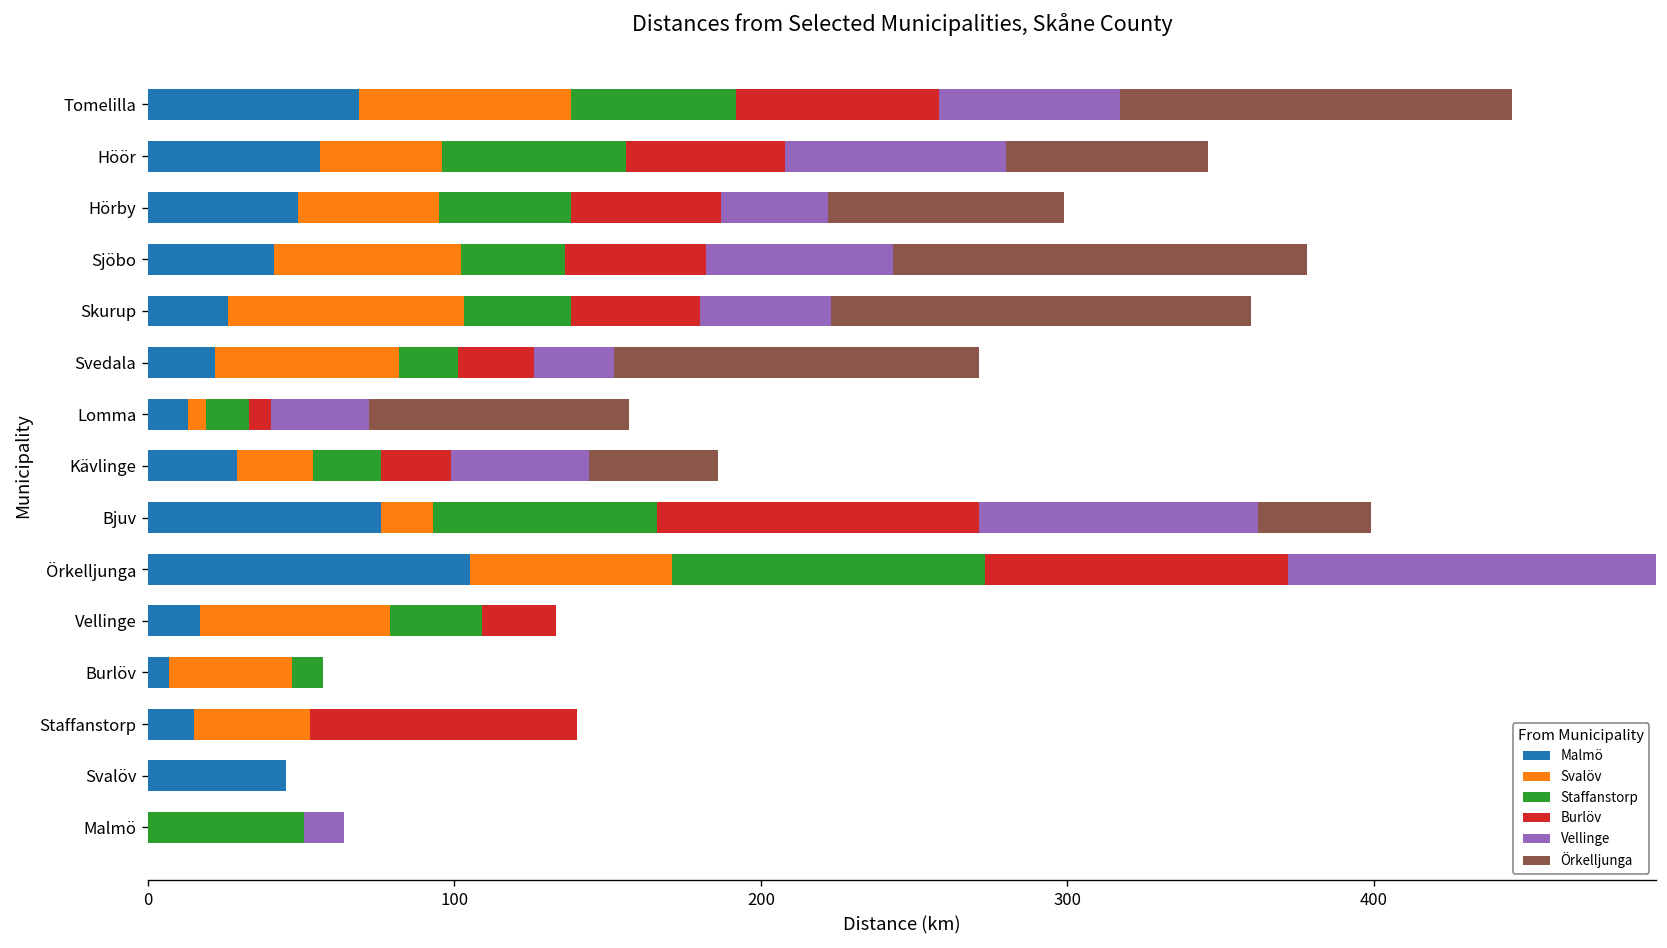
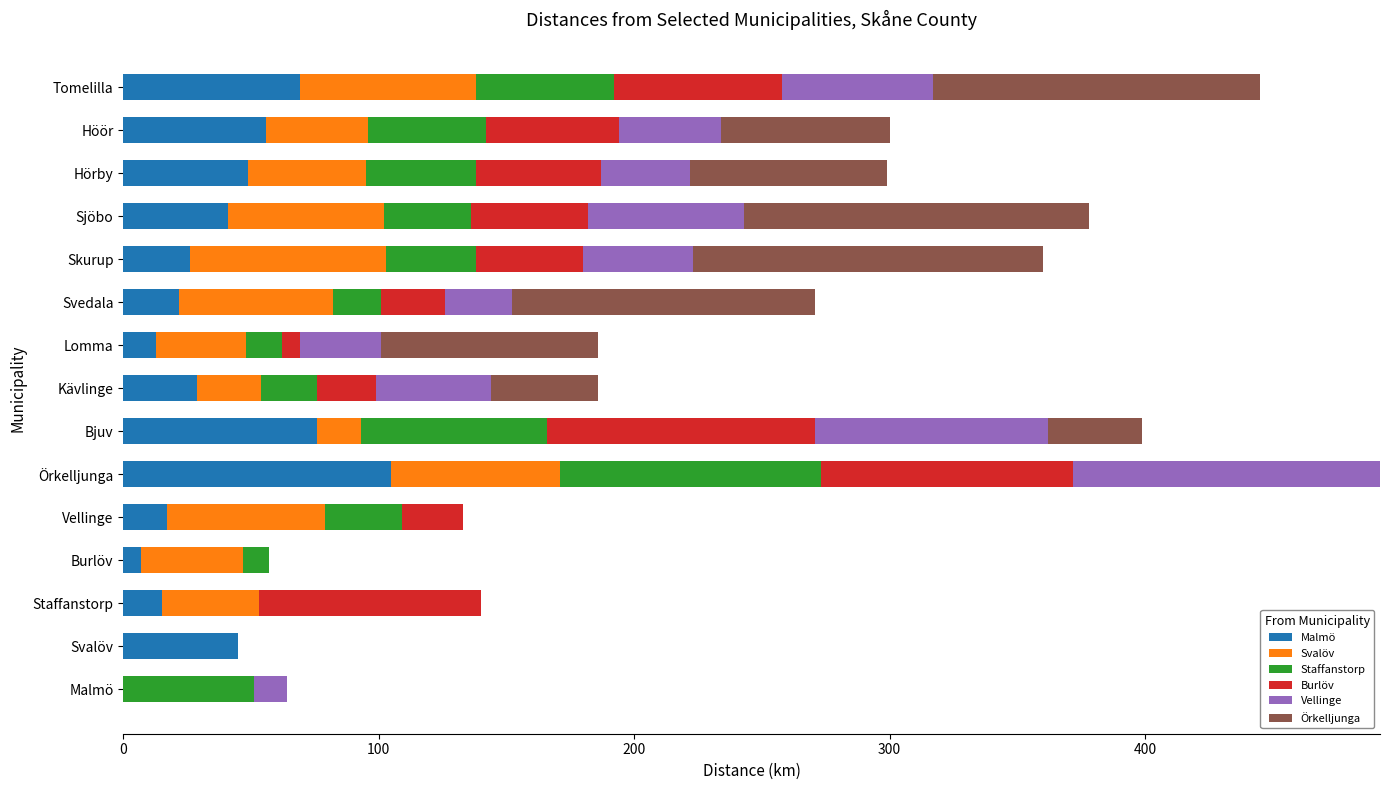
Staffanstorp, Höör: 60 -> 46
Vellinge, Höör: 72 -> 40
Svalöv, Lomma: 6 -> 35
